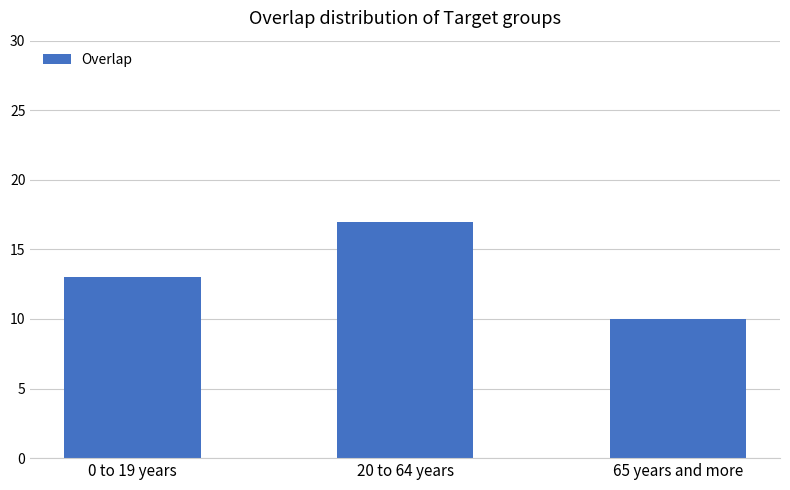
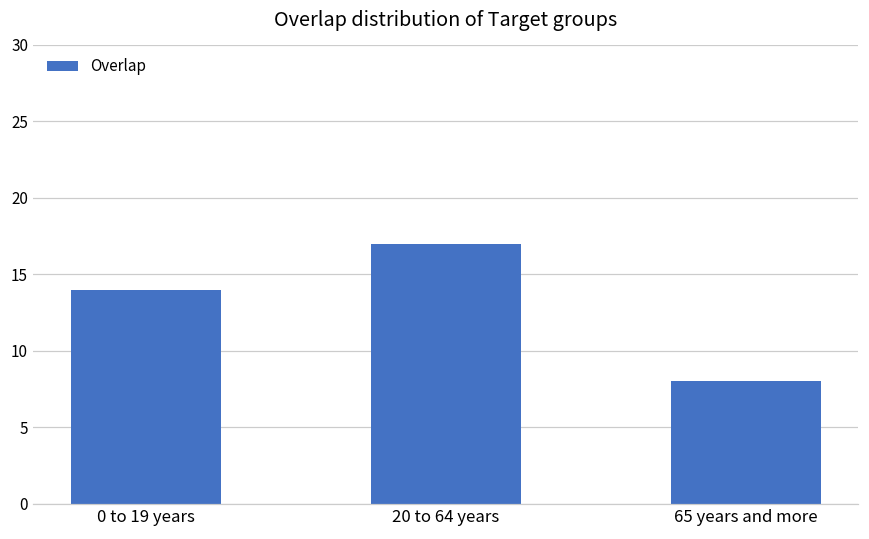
0 to 19 years: 13 -> 14
65 years and more: 10 -> 8
